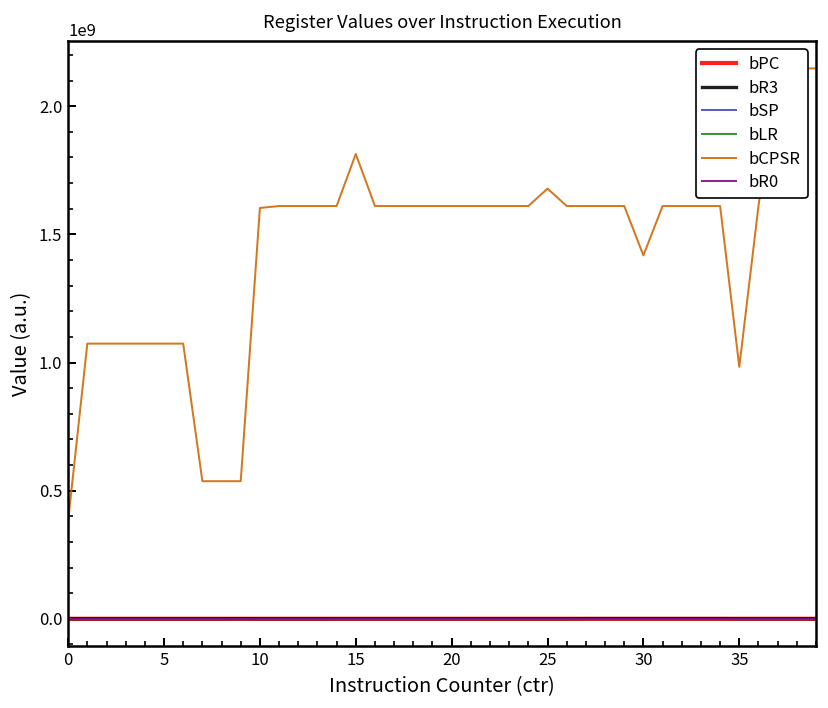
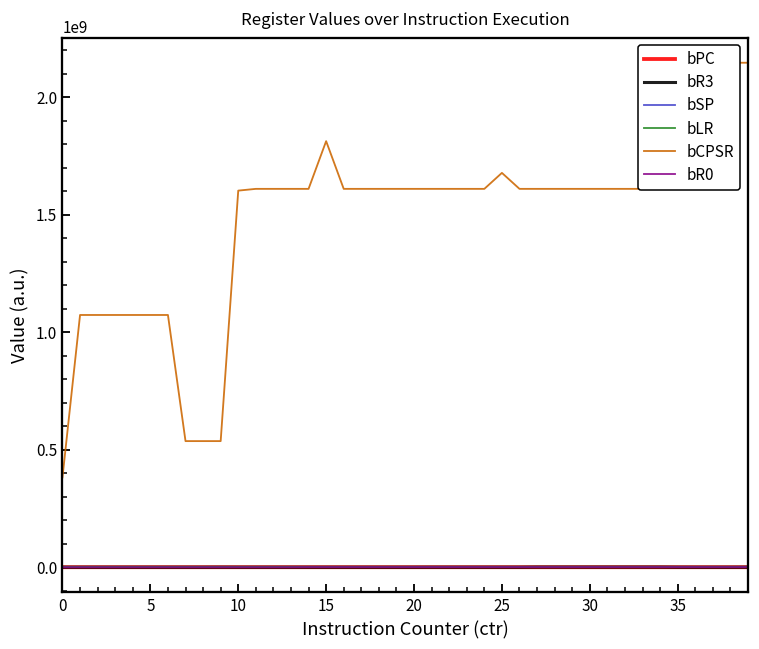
bCPSR, 30: 1420000000 -> 1610000000
bCPSR, 35: 980000000 -> 1610000000
